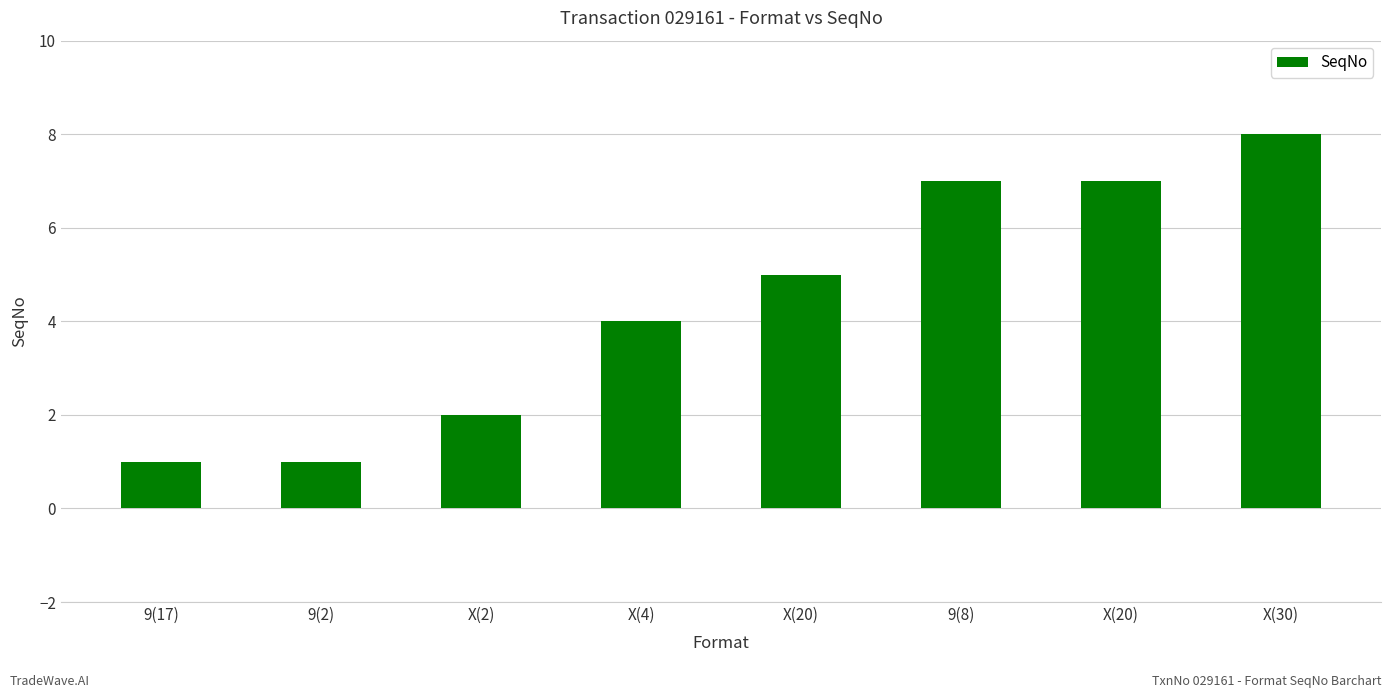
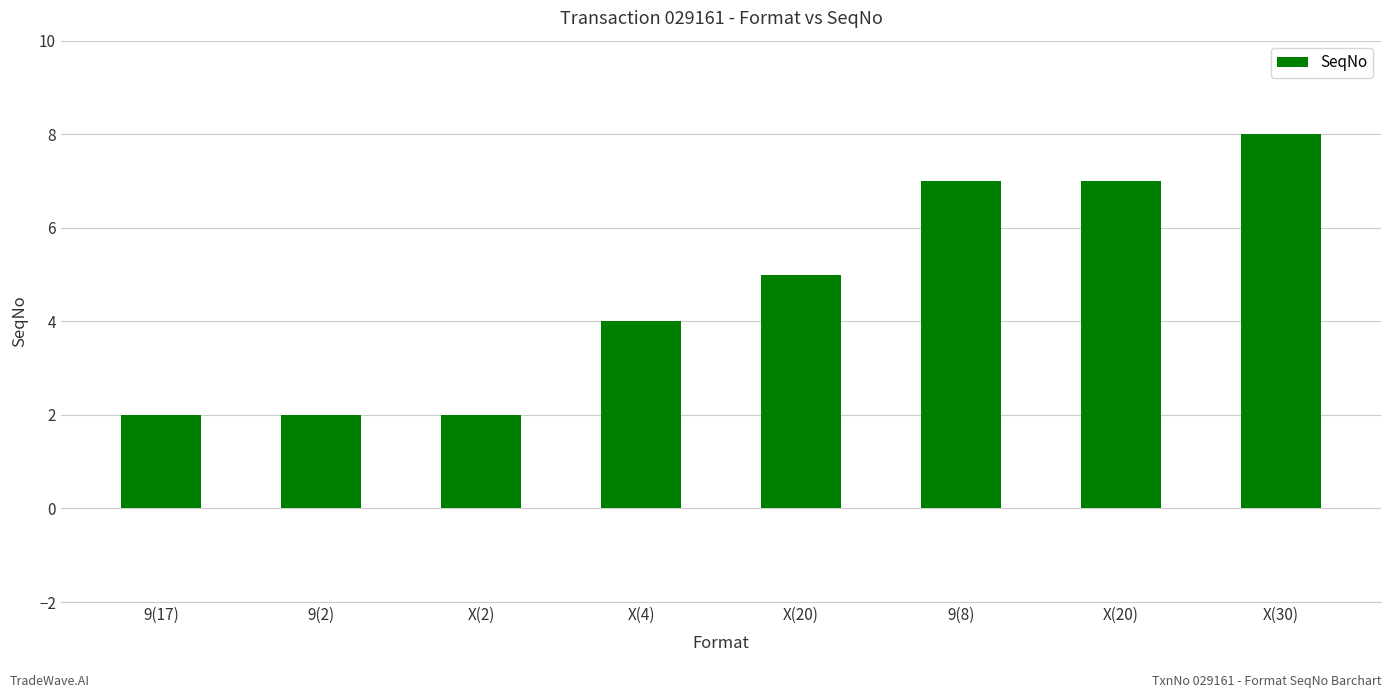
9(17): 1 -> 2
9(2): 1 -> 2
